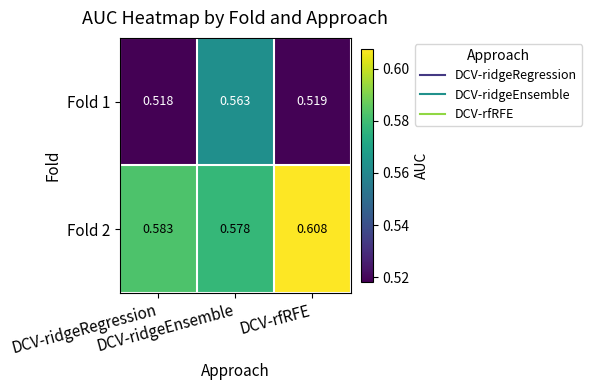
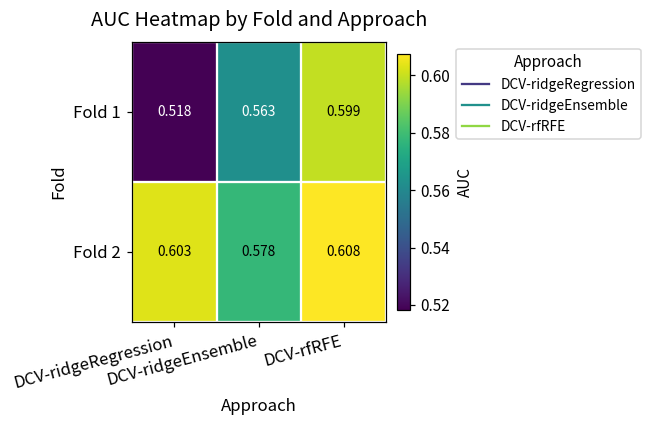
Fold 1, DCV-rfRFE: 0.519 -> 0.599
Fold 2, DCV-ridgeRegression: 0.583 -> 0.603
